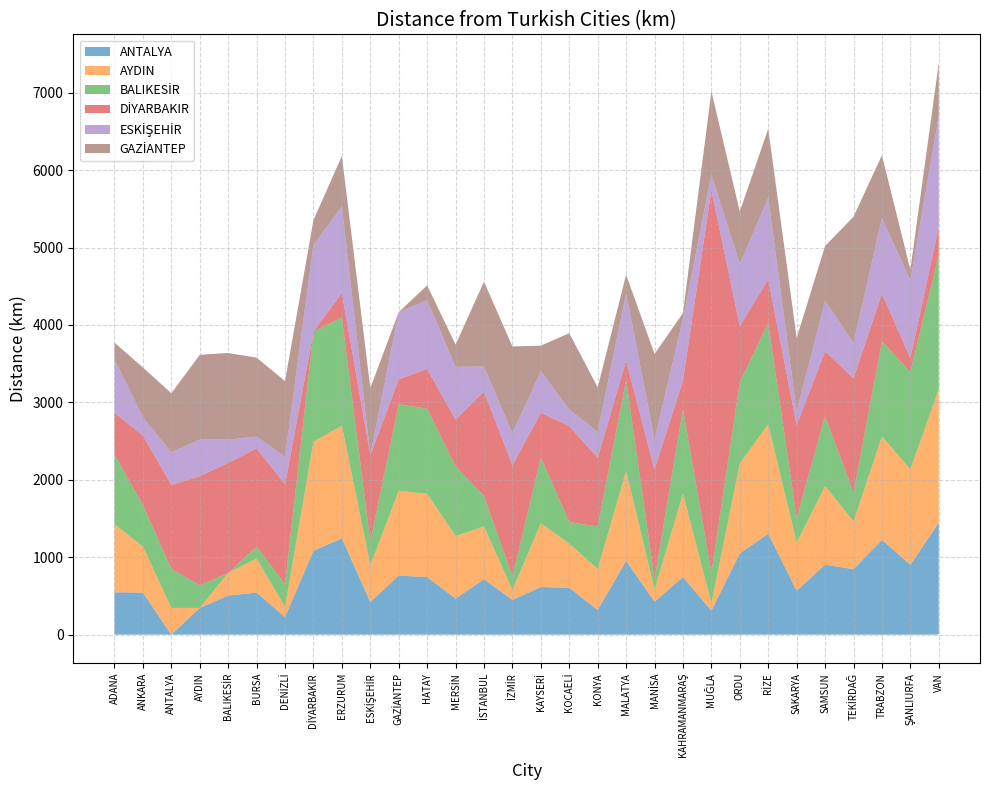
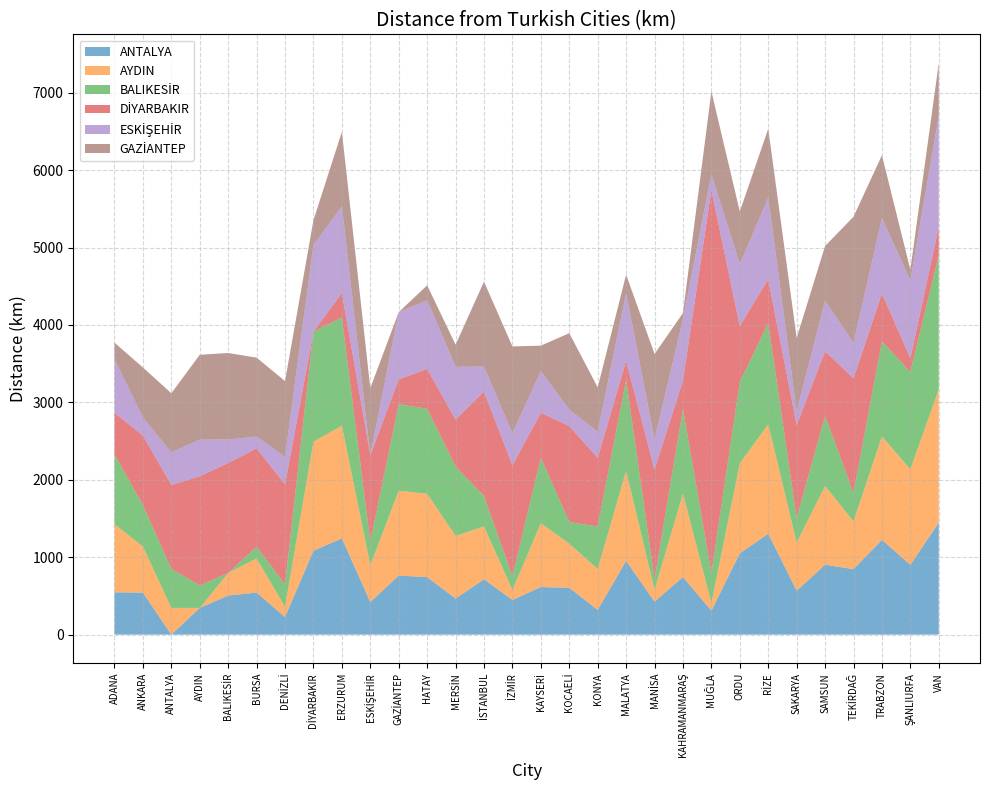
GAZİANTEP, ERZURUM: 700 -> 1000
